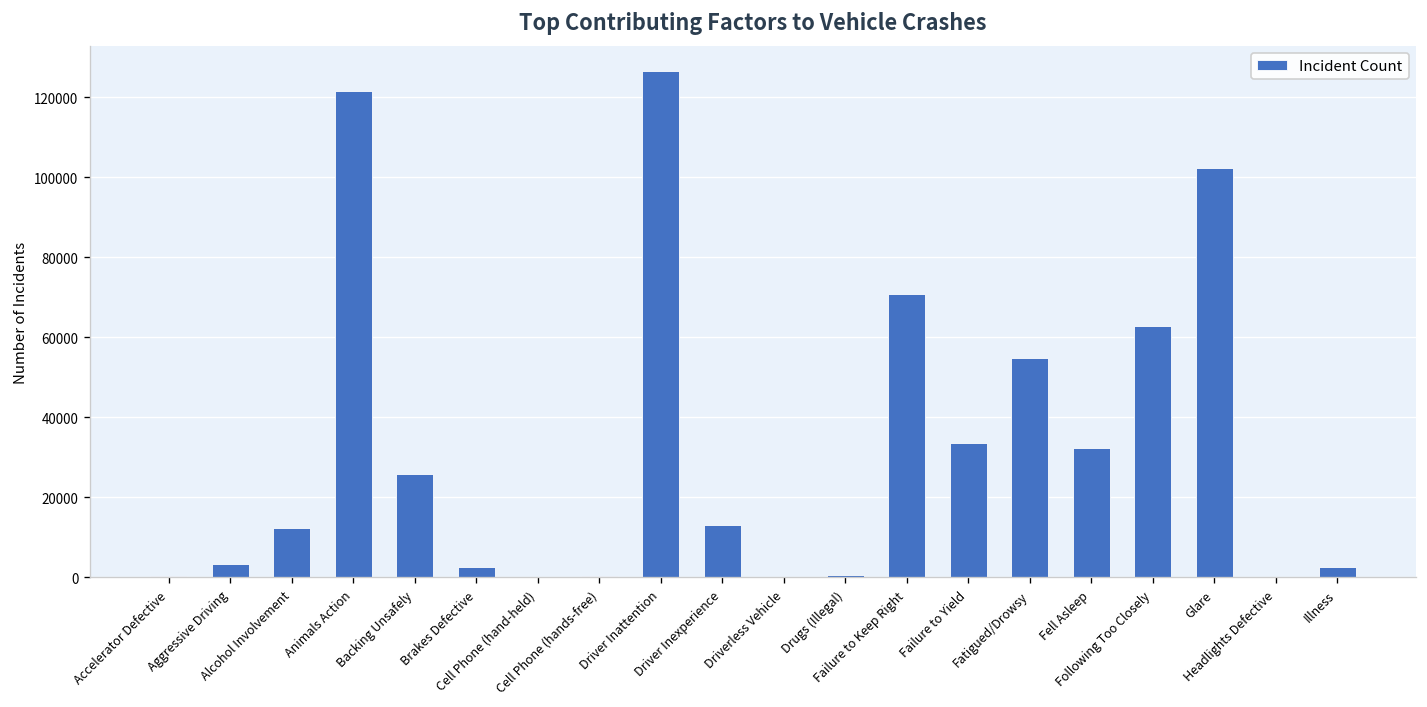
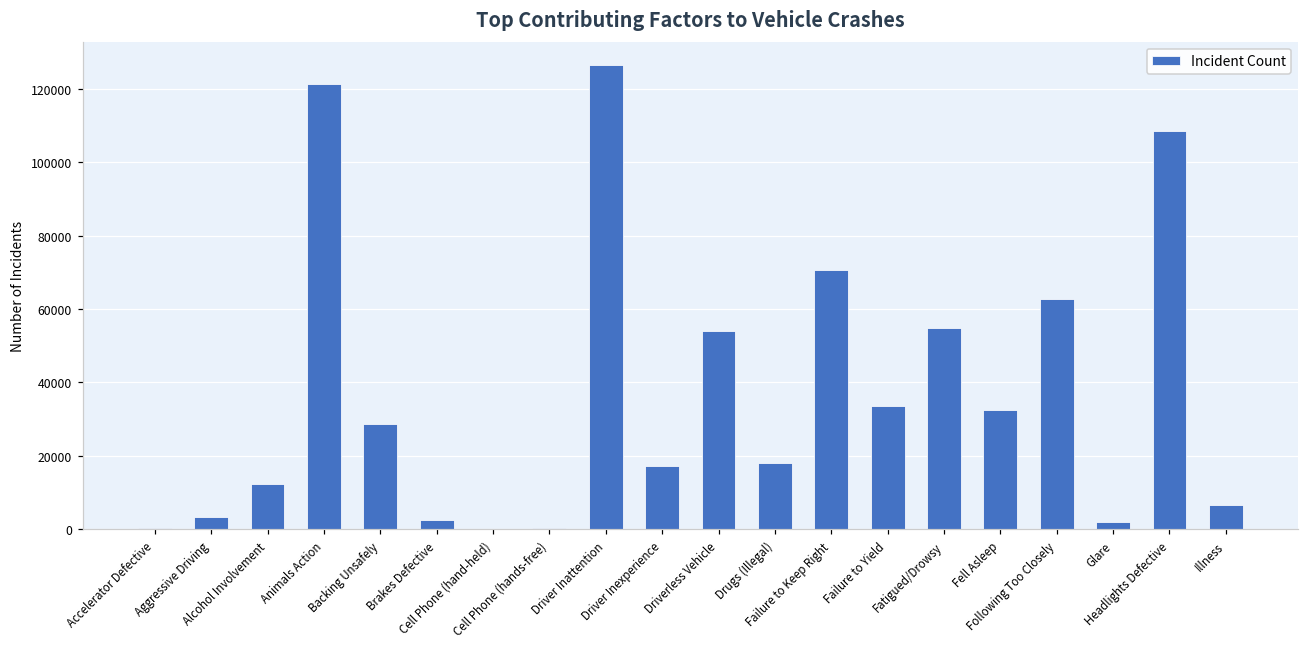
Backing Unsafely: 26000 -> 29000
Driver Inexperience: 13000 -> 17000
Driverless Vehicle: 0 -> 54000
Drugs (Illegal): 1000 -> 18000
Glare: 102000 -> 2000
Headlights Defective: 0 -> 108000
Illness: 3000 -> 7000
